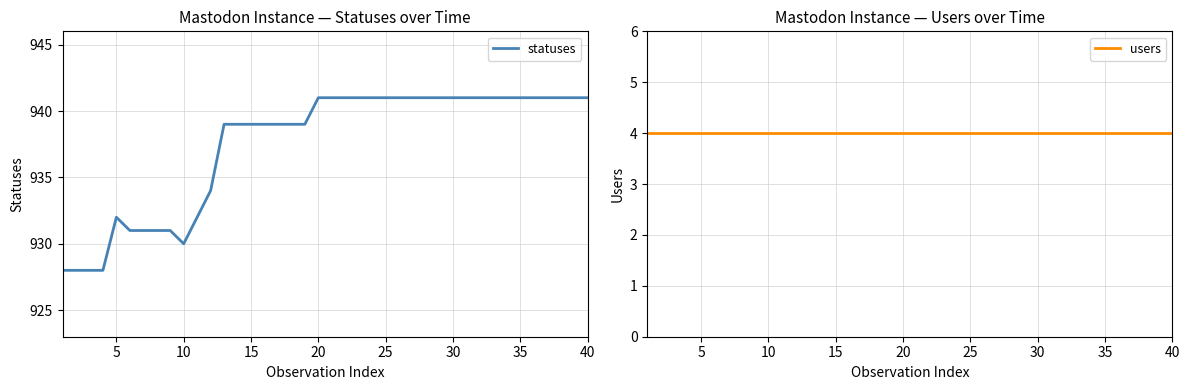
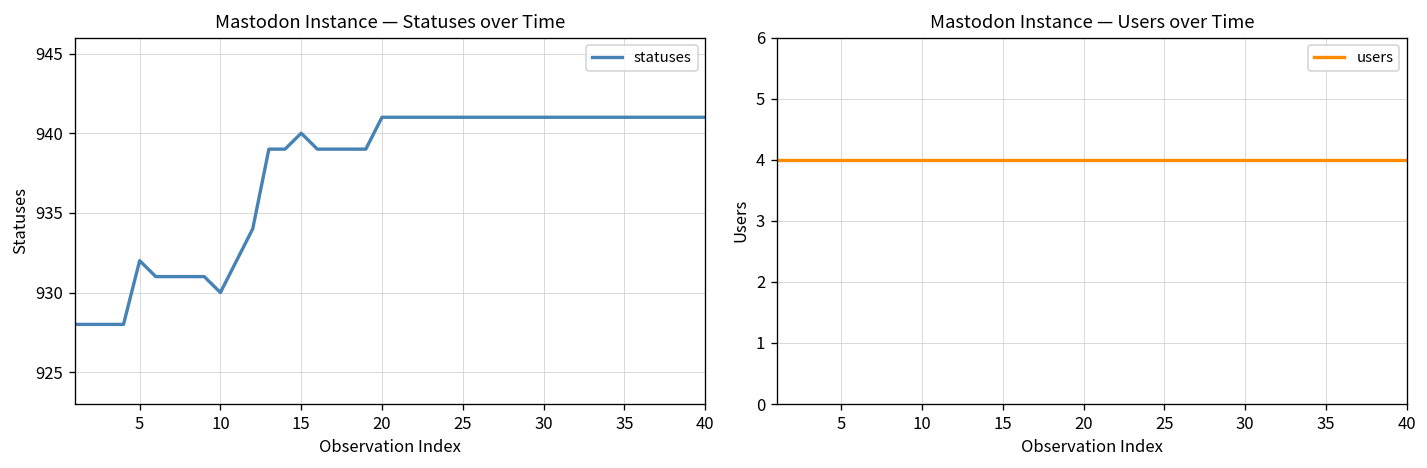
Mastodon Instance — Statuses over Time, 15: 939 -> 940
